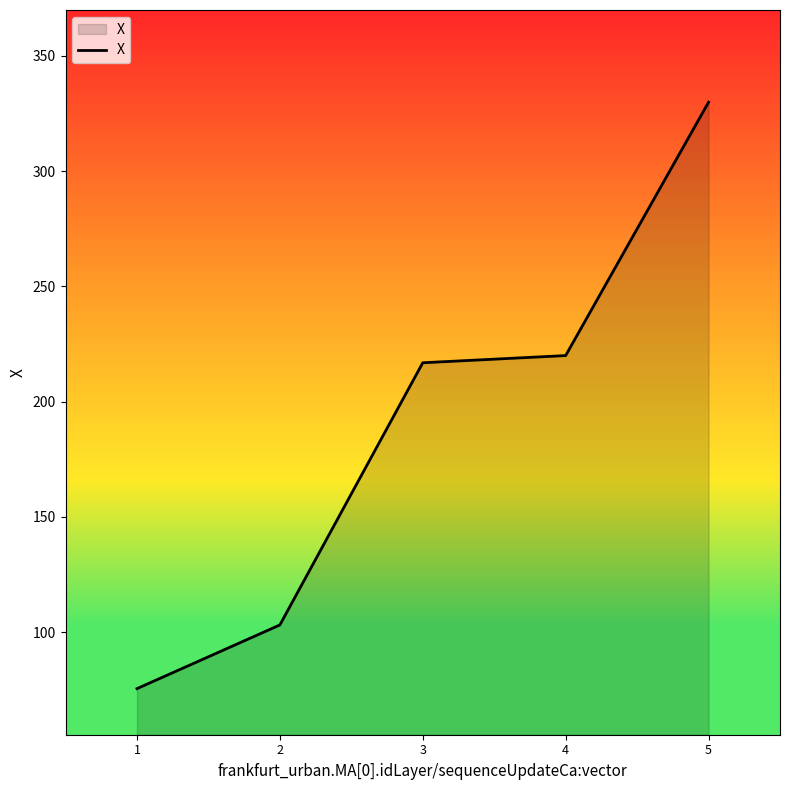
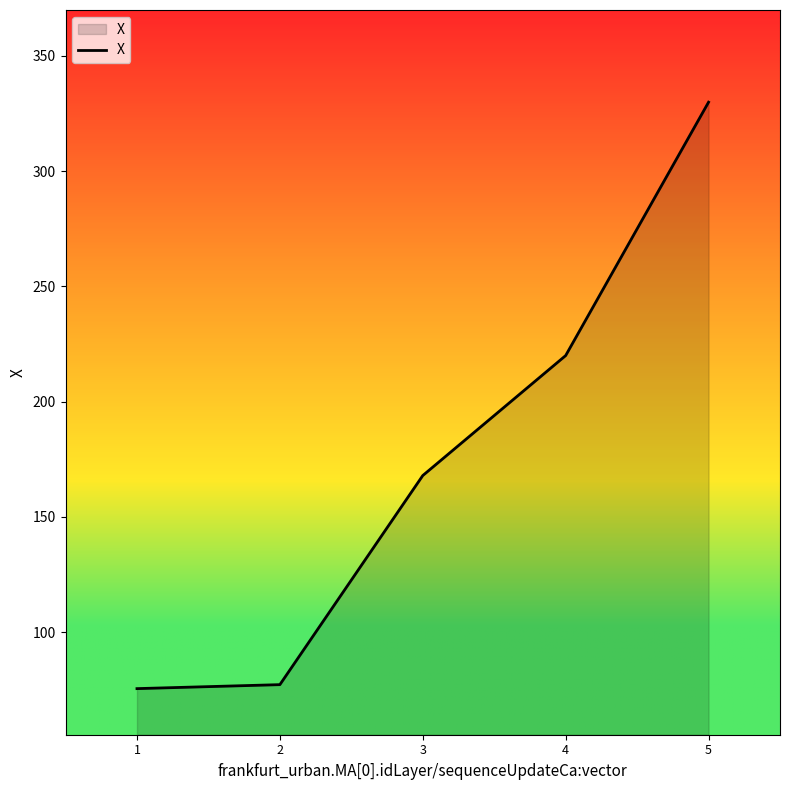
2: 103 -> 77
3: 217 -> 168
